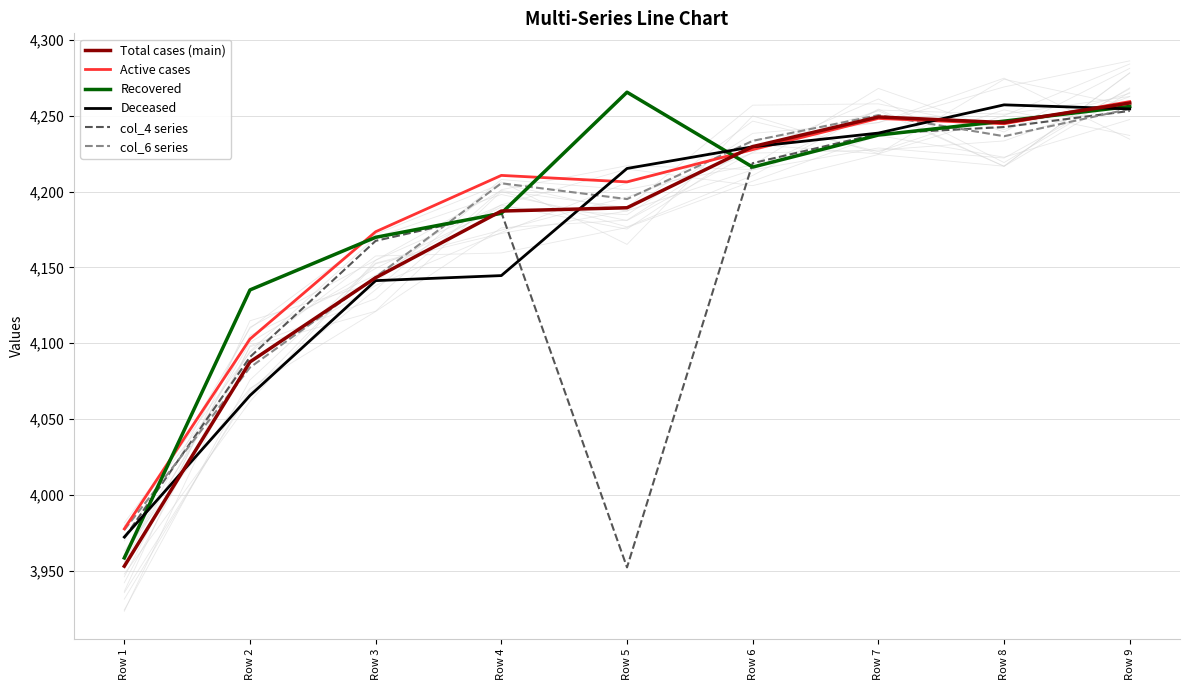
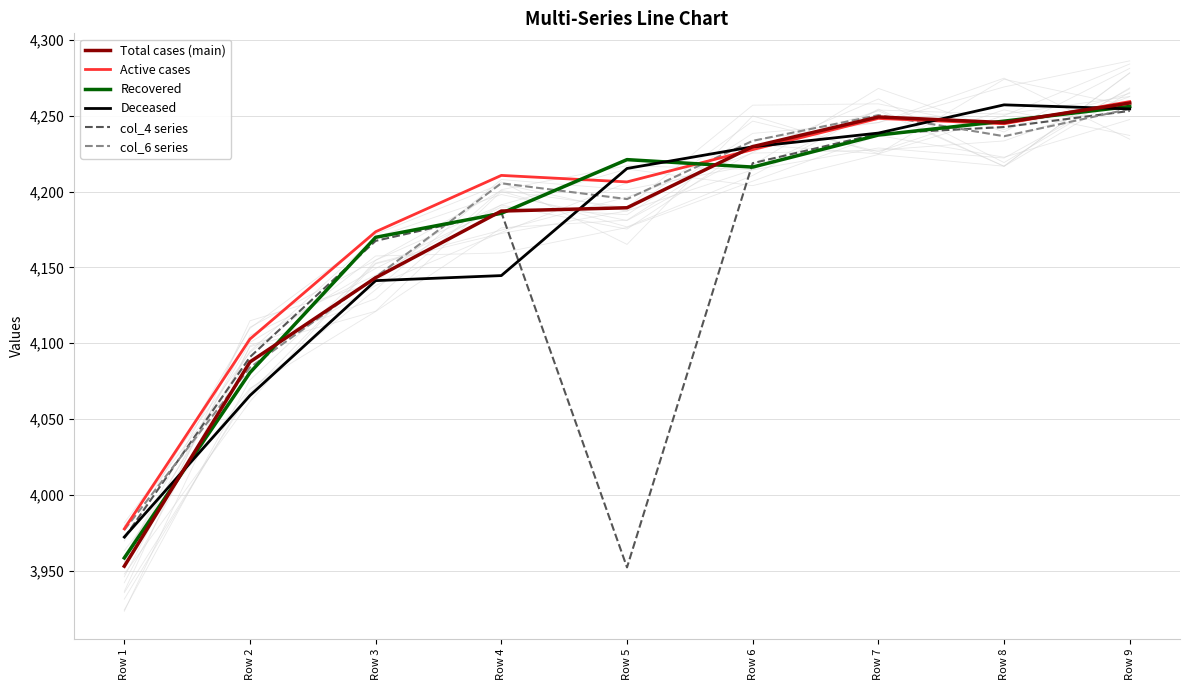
Recovered, Row 2: 4,135 -> 4,081
Recovered, Row 5: 4,266 -> 4,221
